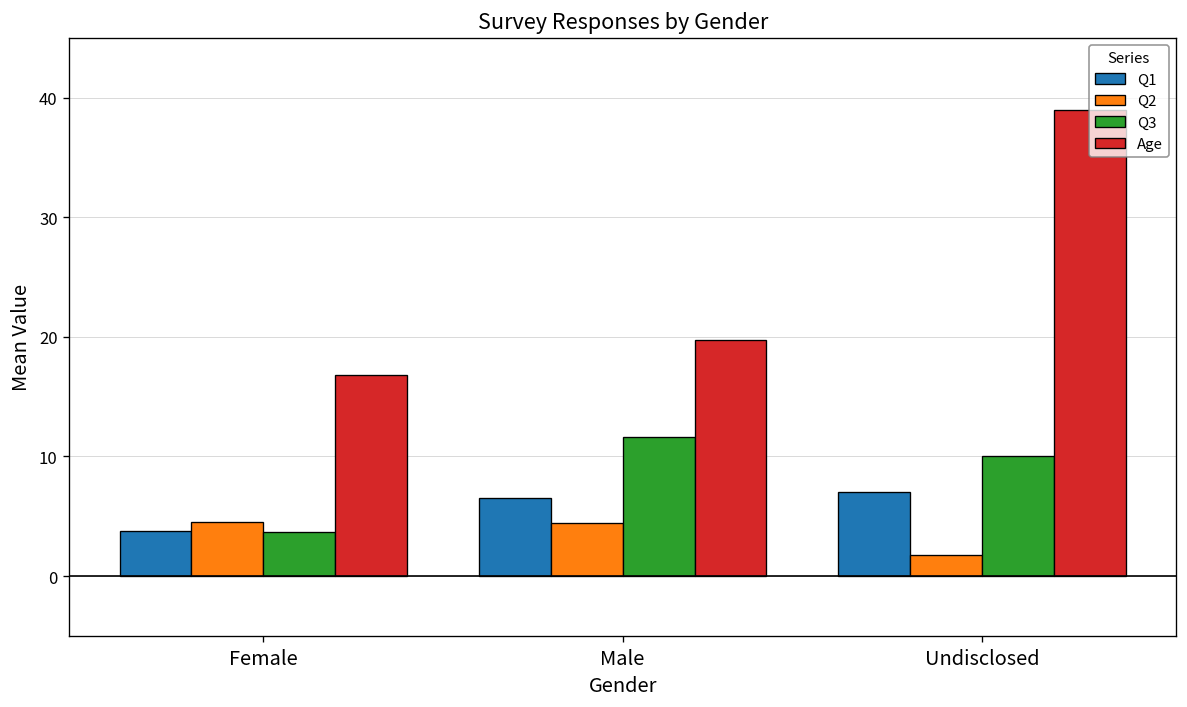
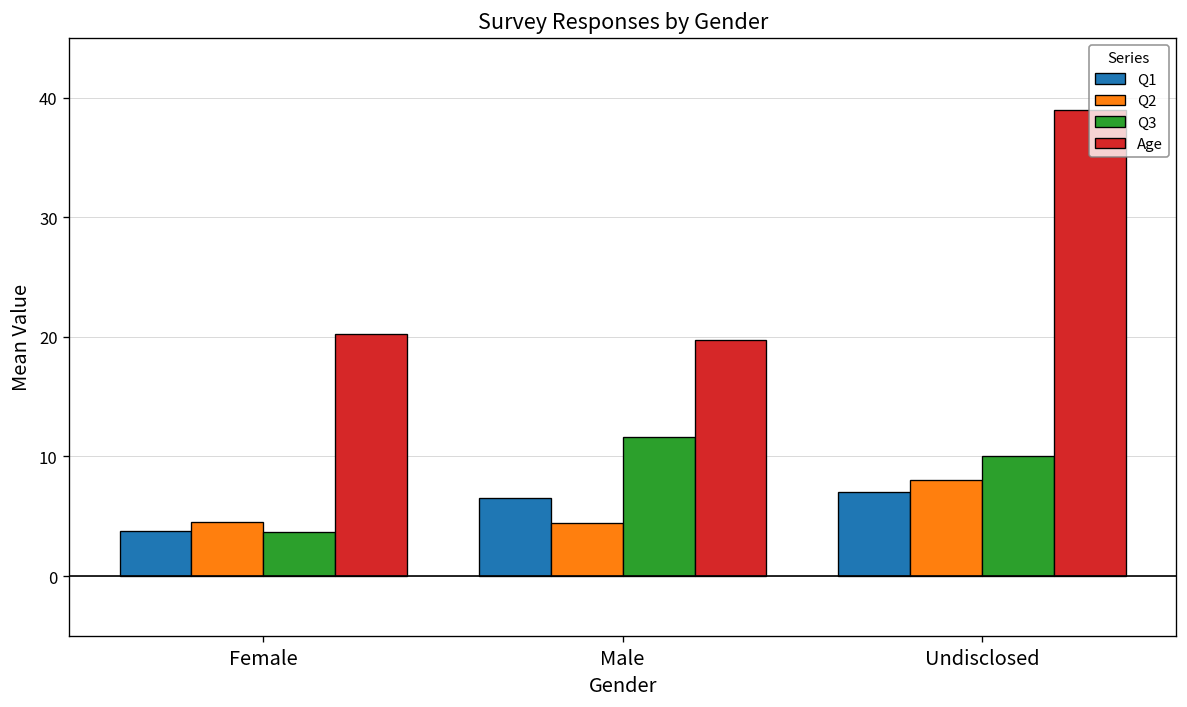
Age, Female: 17 -> 20
Q2, Undisclosed: 2 -> 8
